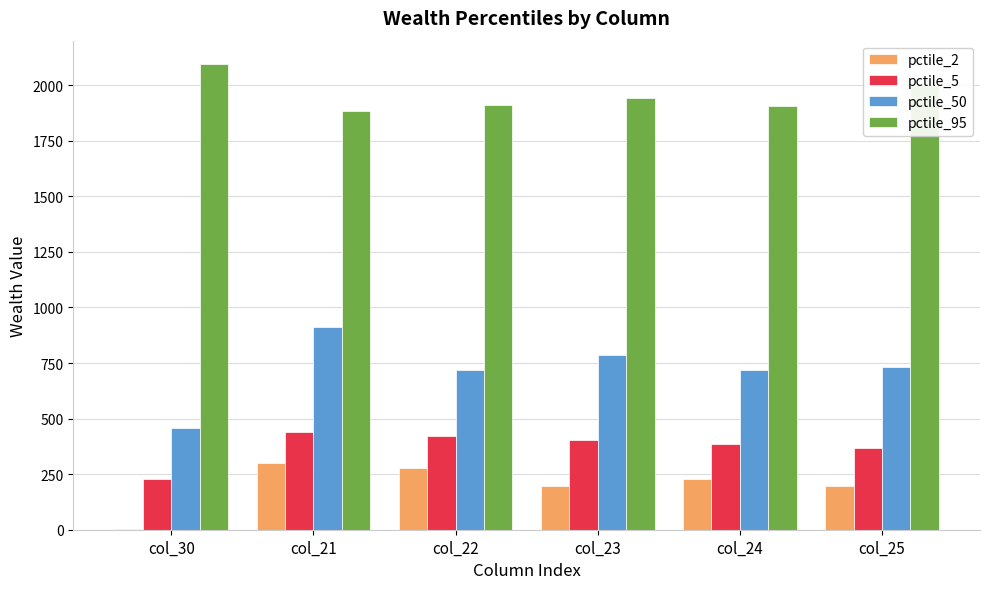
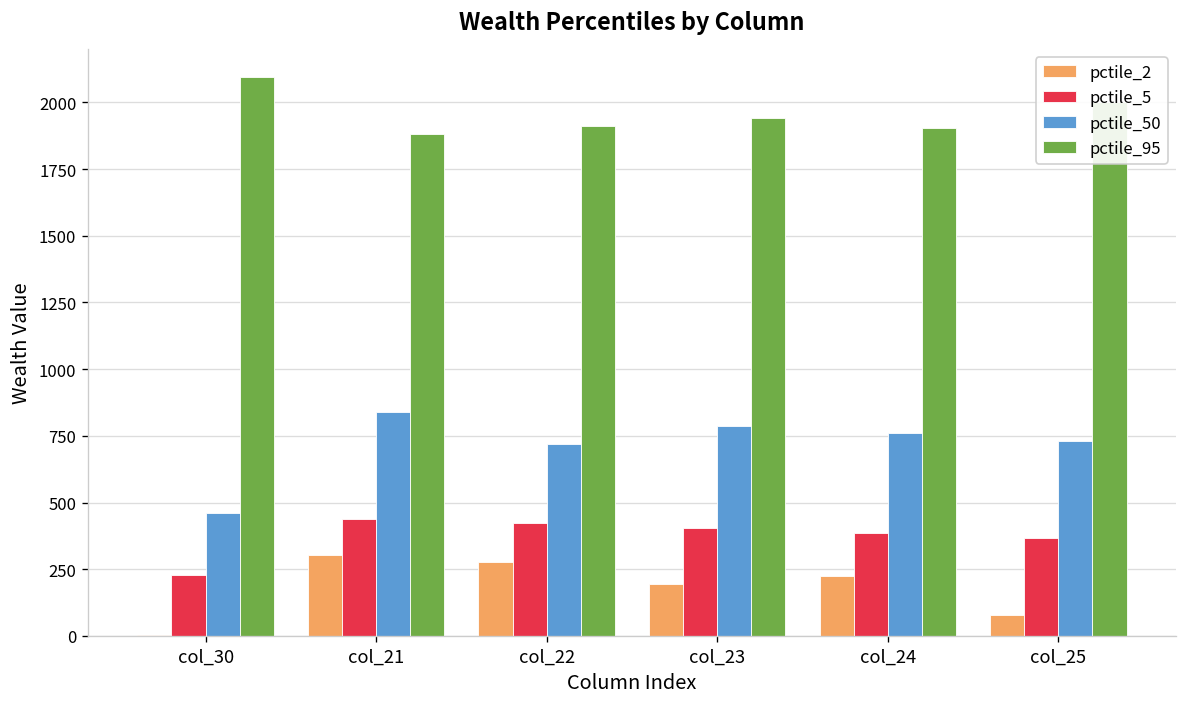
pctile_50, col_21: 910 -> 840
pctile_50, col_24: 720 -> 760
pctile_2, col_25: 200 -> 80
